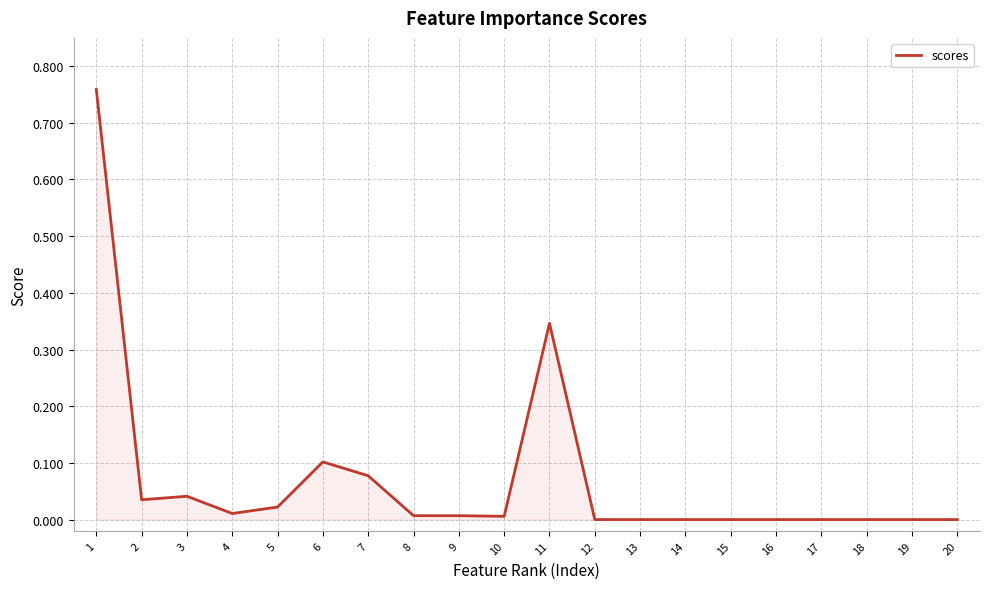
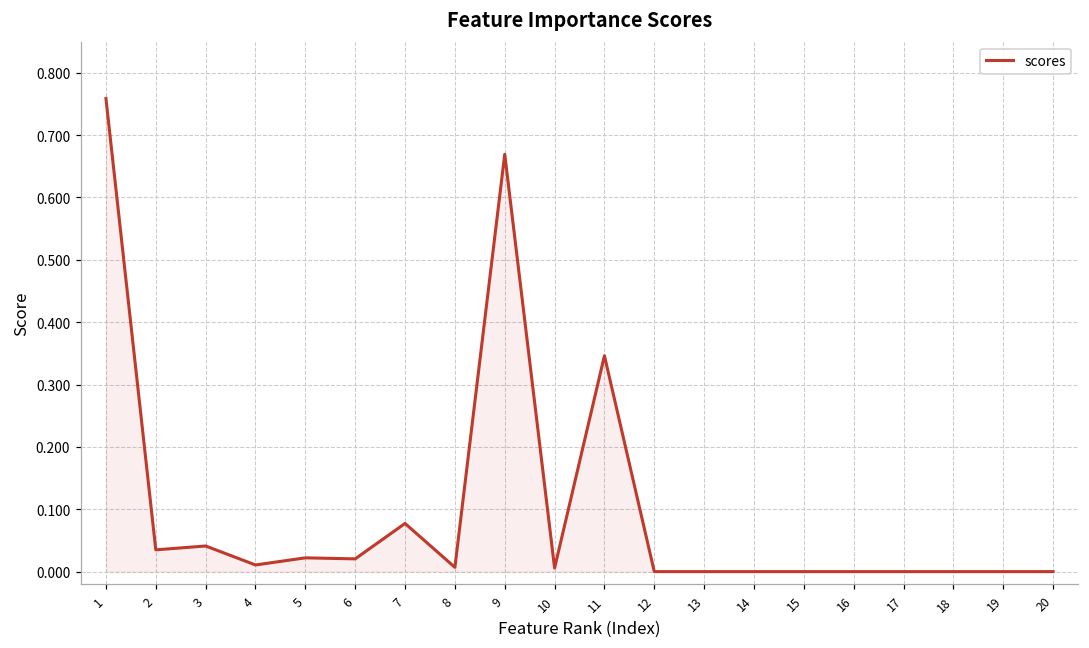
6: 0.10 -> 0.02
9: 0.01 -> 0.67
